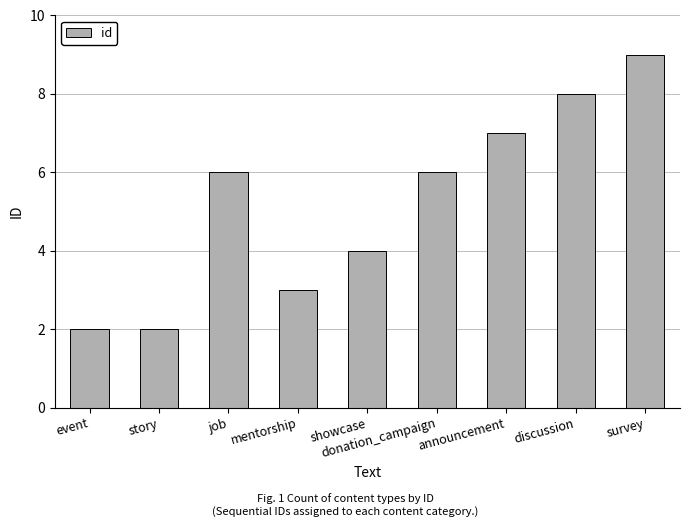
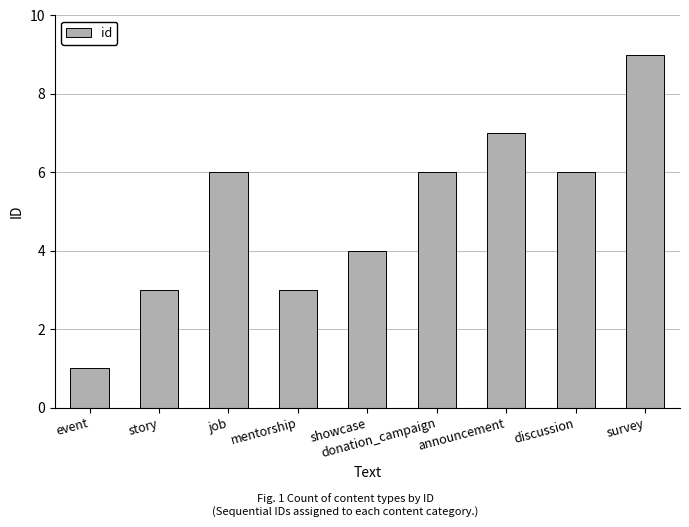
event: 2 -> 1
story: 2 -> 3
discussion: 8 -> 6
